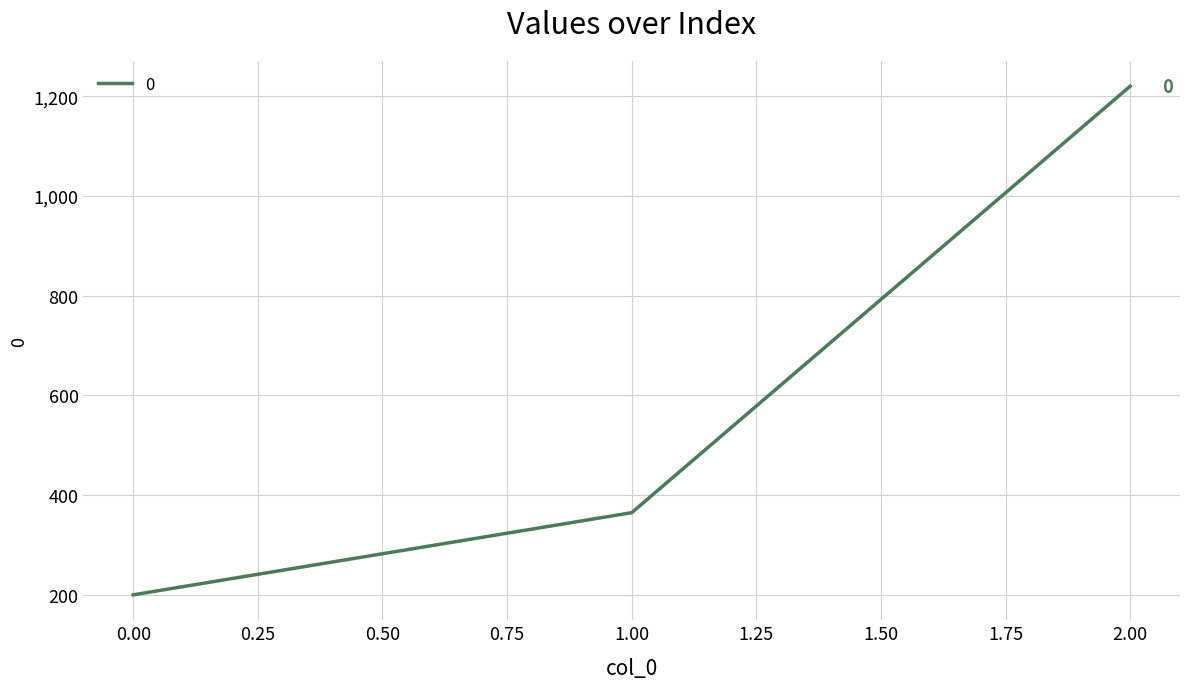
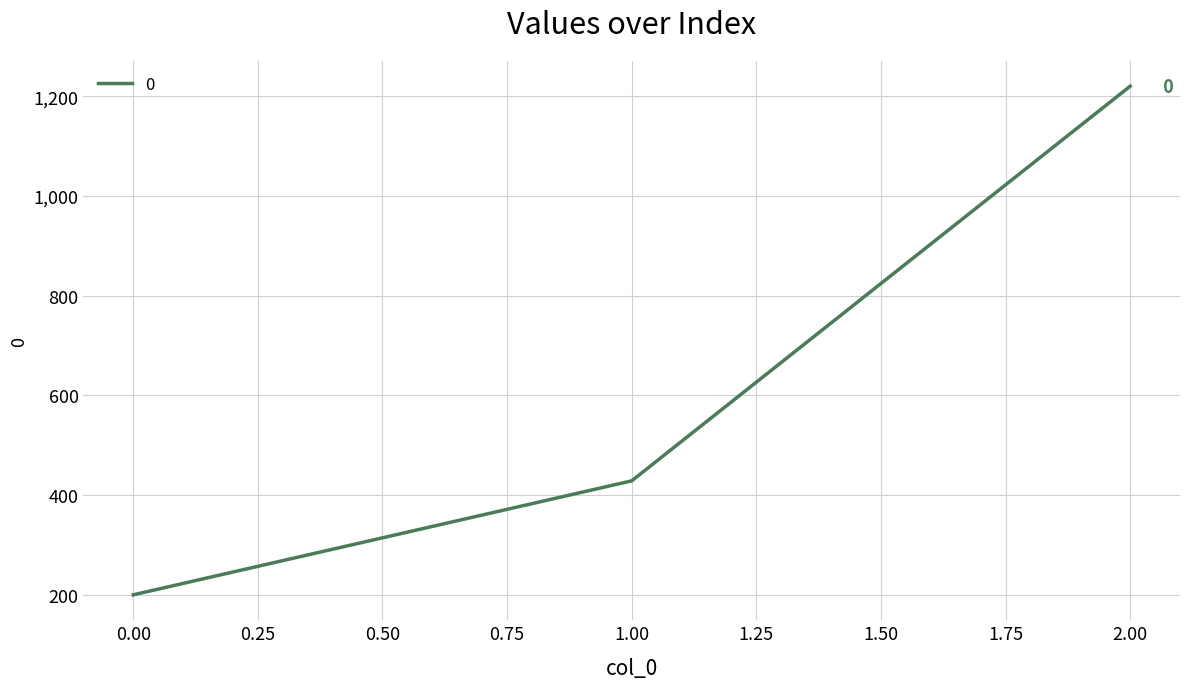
1.00: 360 -> 430
